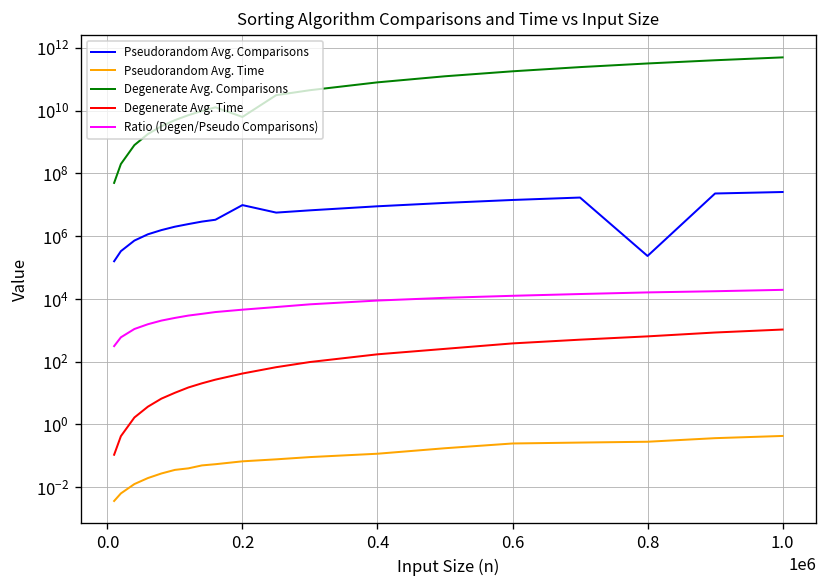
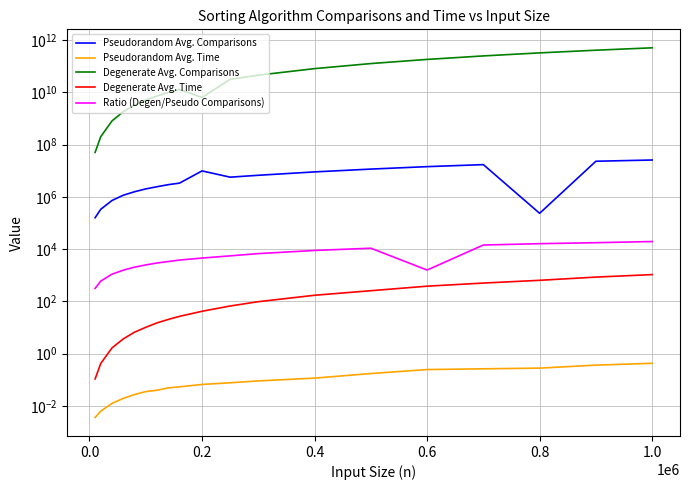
Ratio (Degen/Pseudo Comparisons), 0.6: 10000 -> 2000
